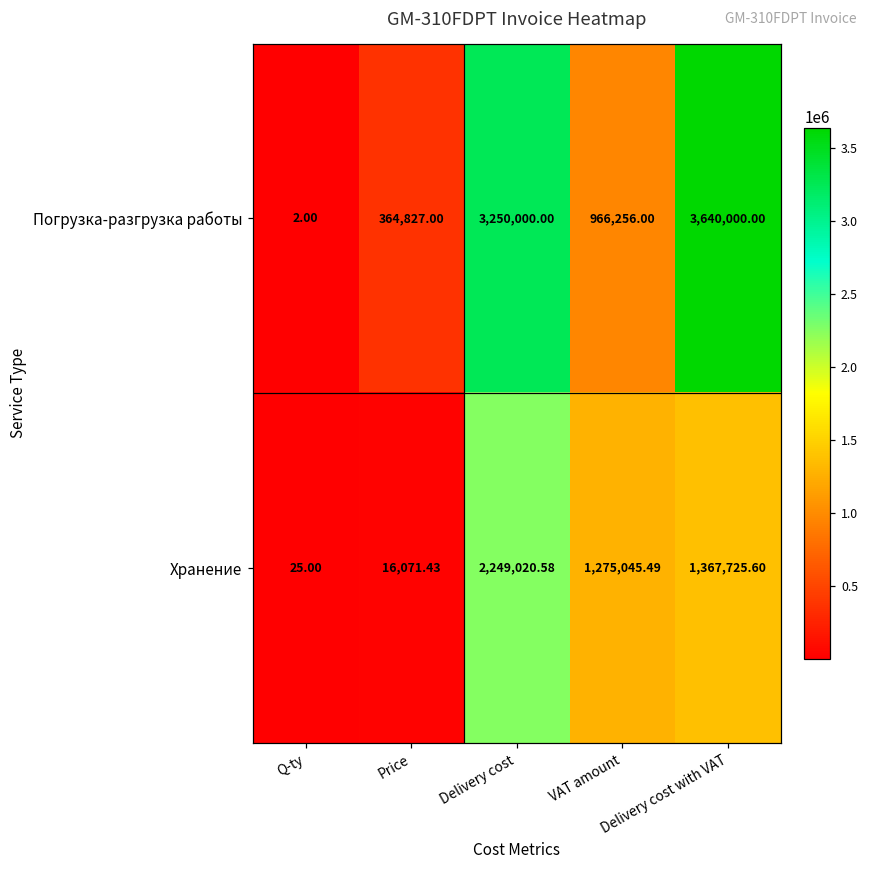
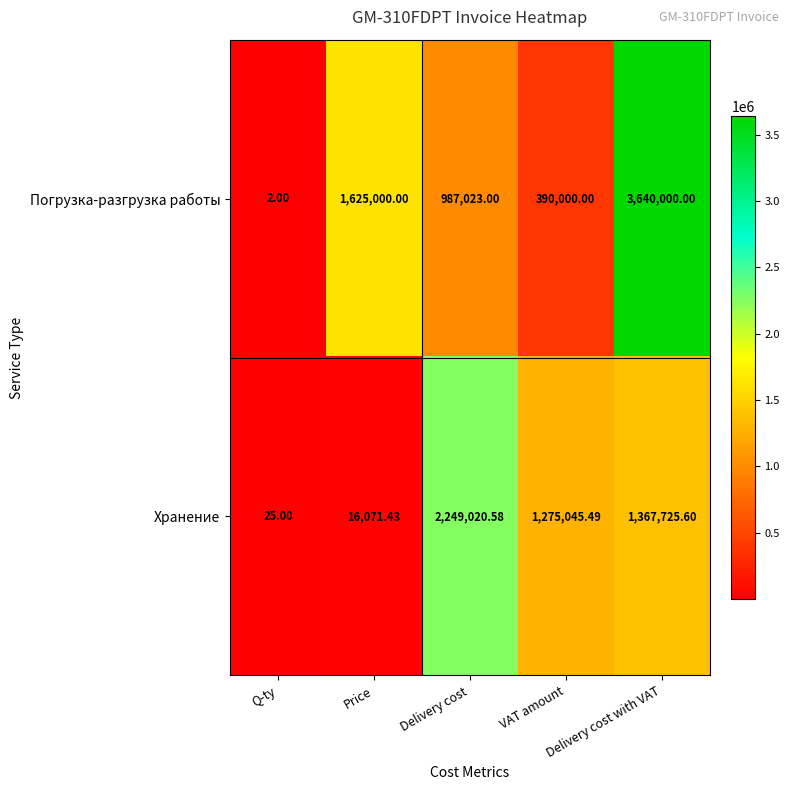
Погрузка-разгрузка работы, Price: 364,827.00 -> 1,625,000.00
Погрузка-разгрузка работы, Delivery cost: 3,250,000.00 -> 987,023.00
Погрузка-разгрузка работы, VAT amount: 966,256.00 -> 390,000.00
